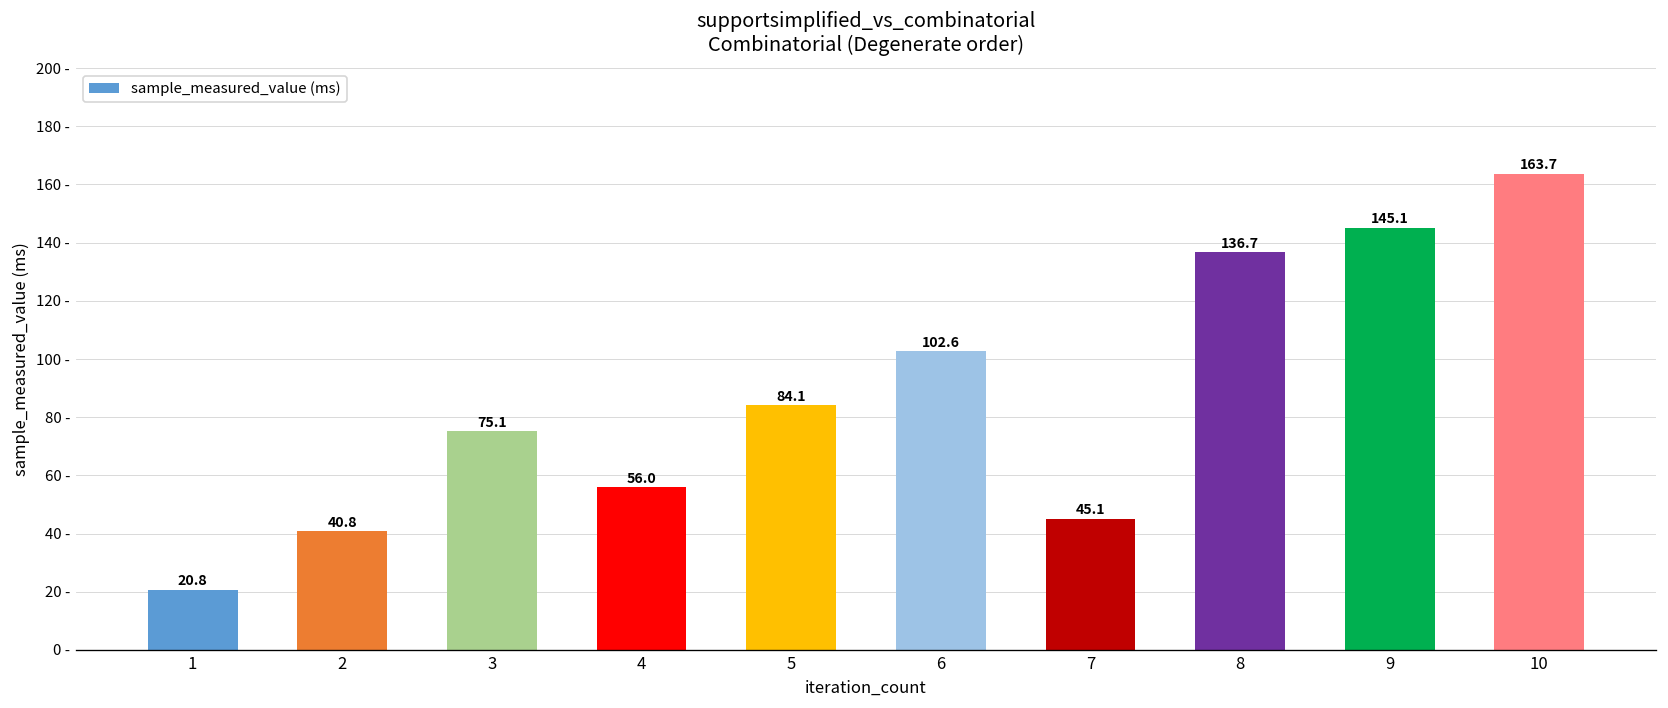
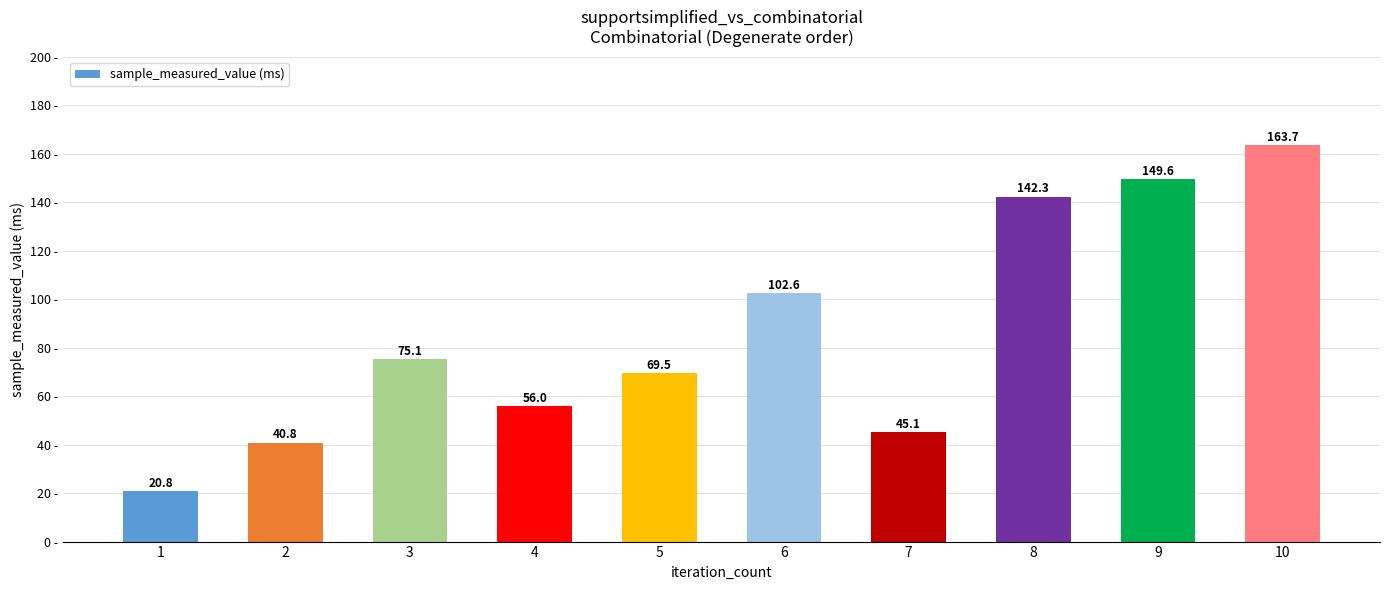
5: 84.1 -> 69.5
8: 136.7 -> 142.3
9: 145.1 -> 149.6
